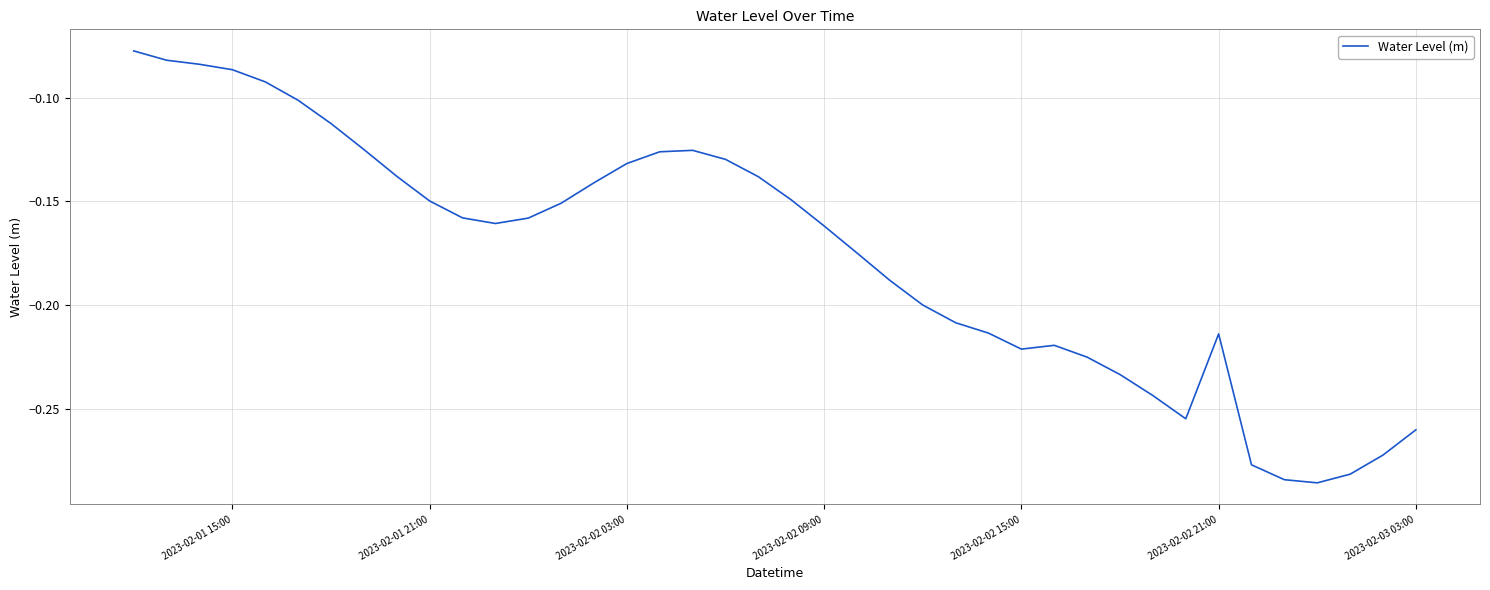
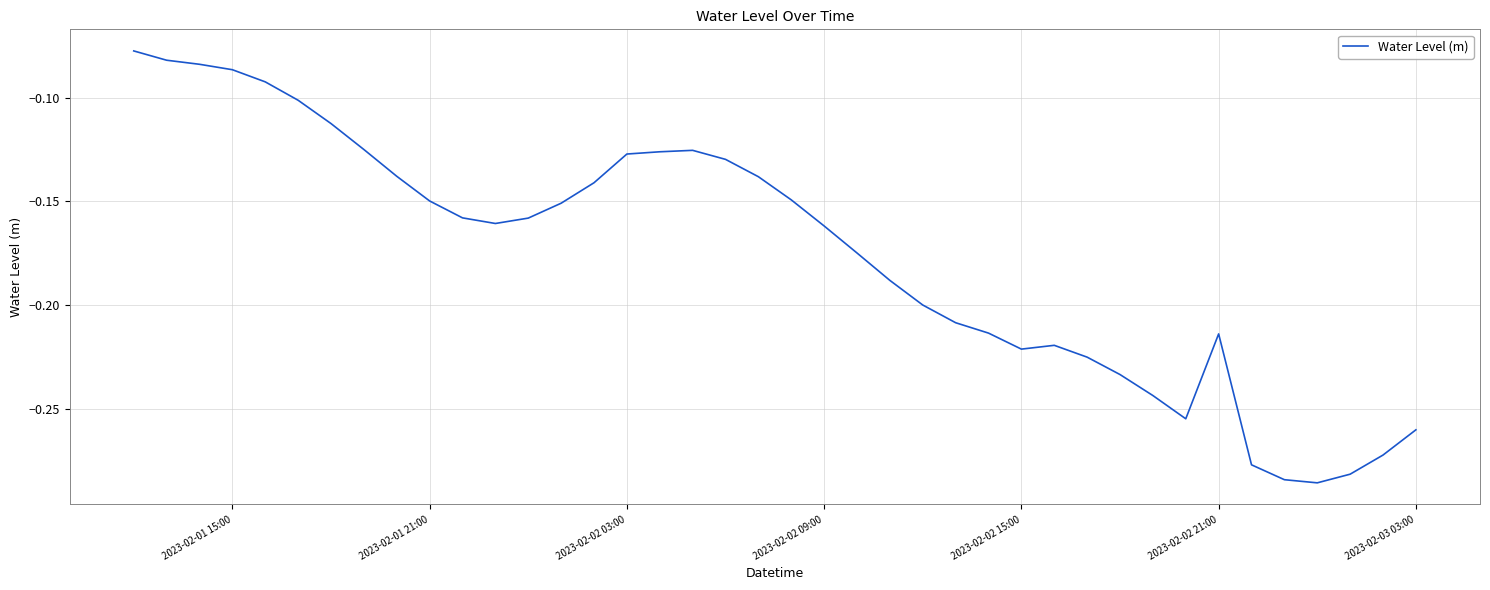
2023-02-02 03:00: -0.132 -> -0.127
